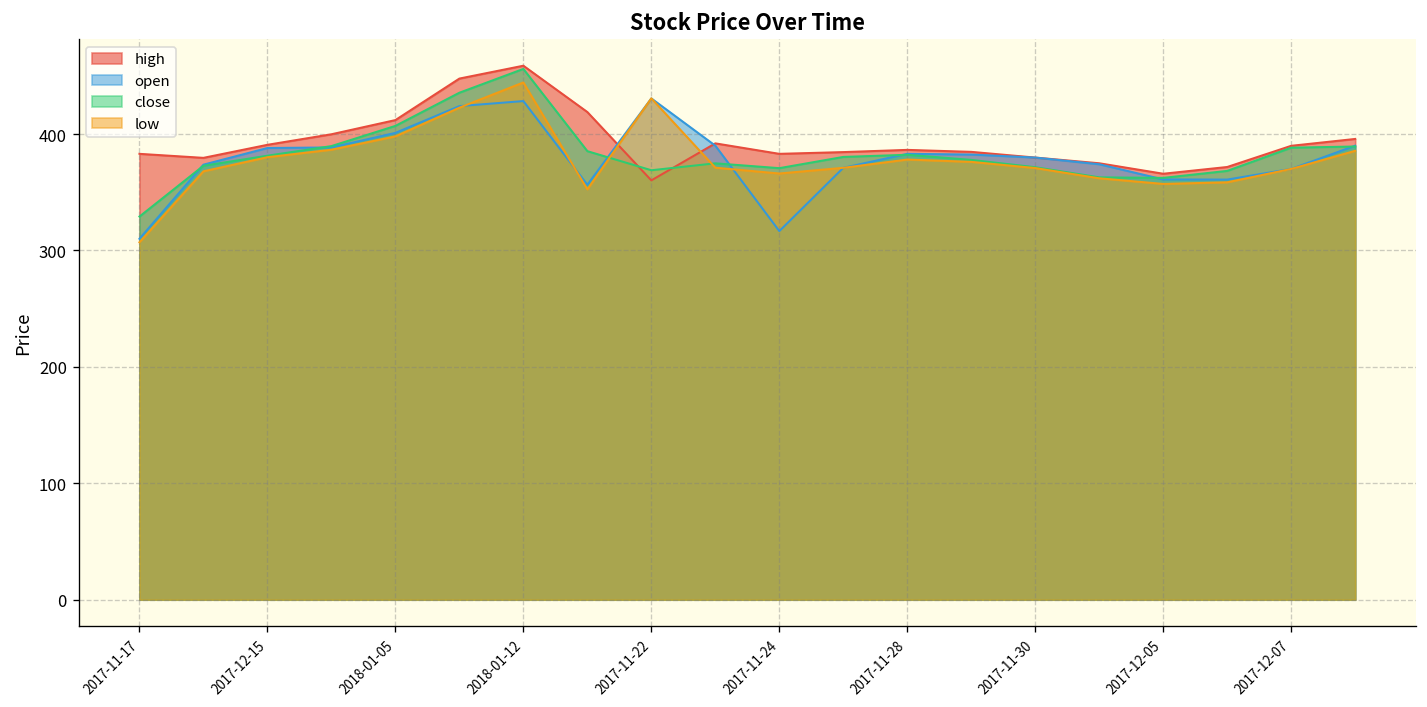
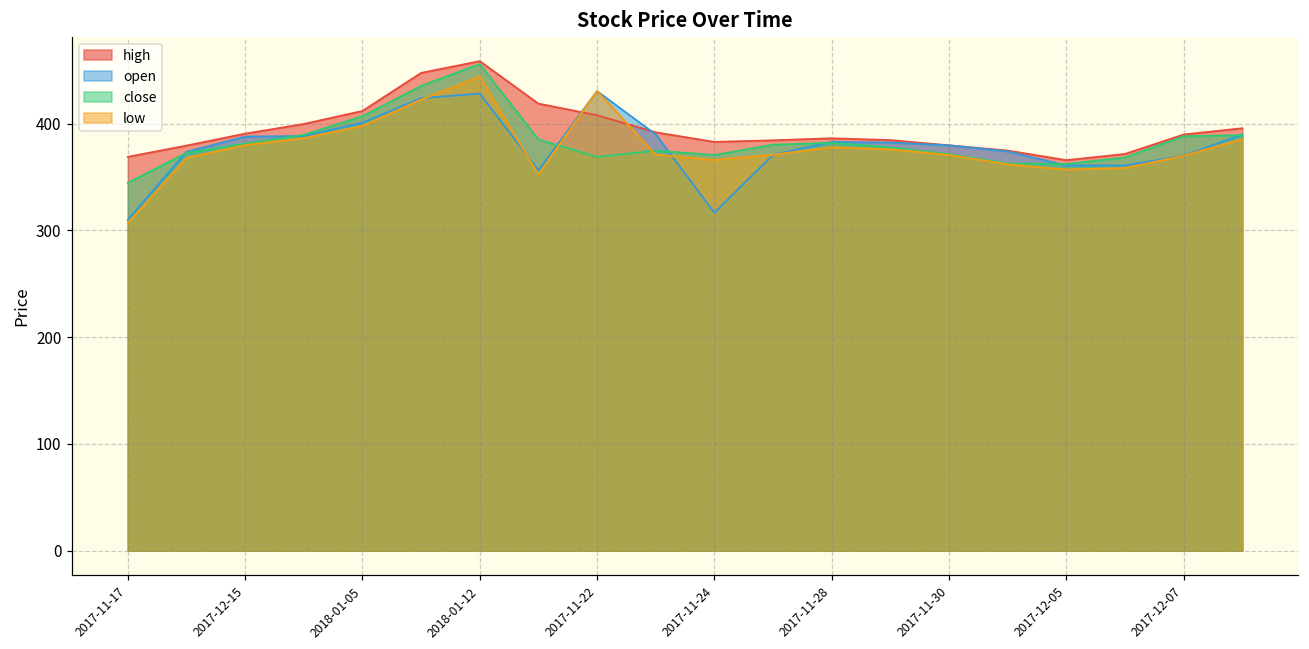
high, 2017-11-17: 380 -> 370
close, 2017-11-17: 330 -> 340
high, 2017-11-22: 360 -> 410
